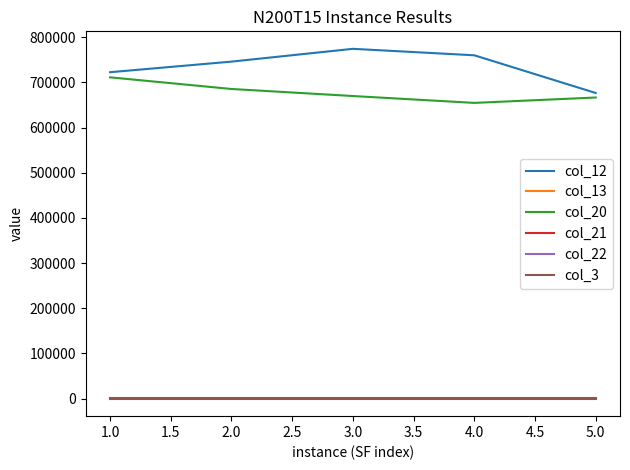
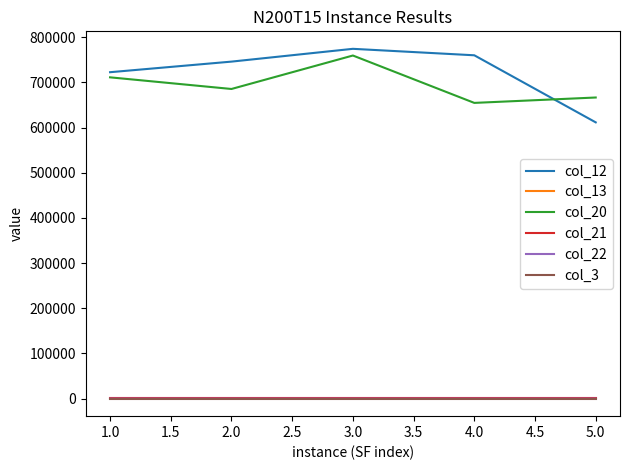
col_20, 3.0: 670000 -> 760000
col_12, 5.0: 680000 -> 610000
